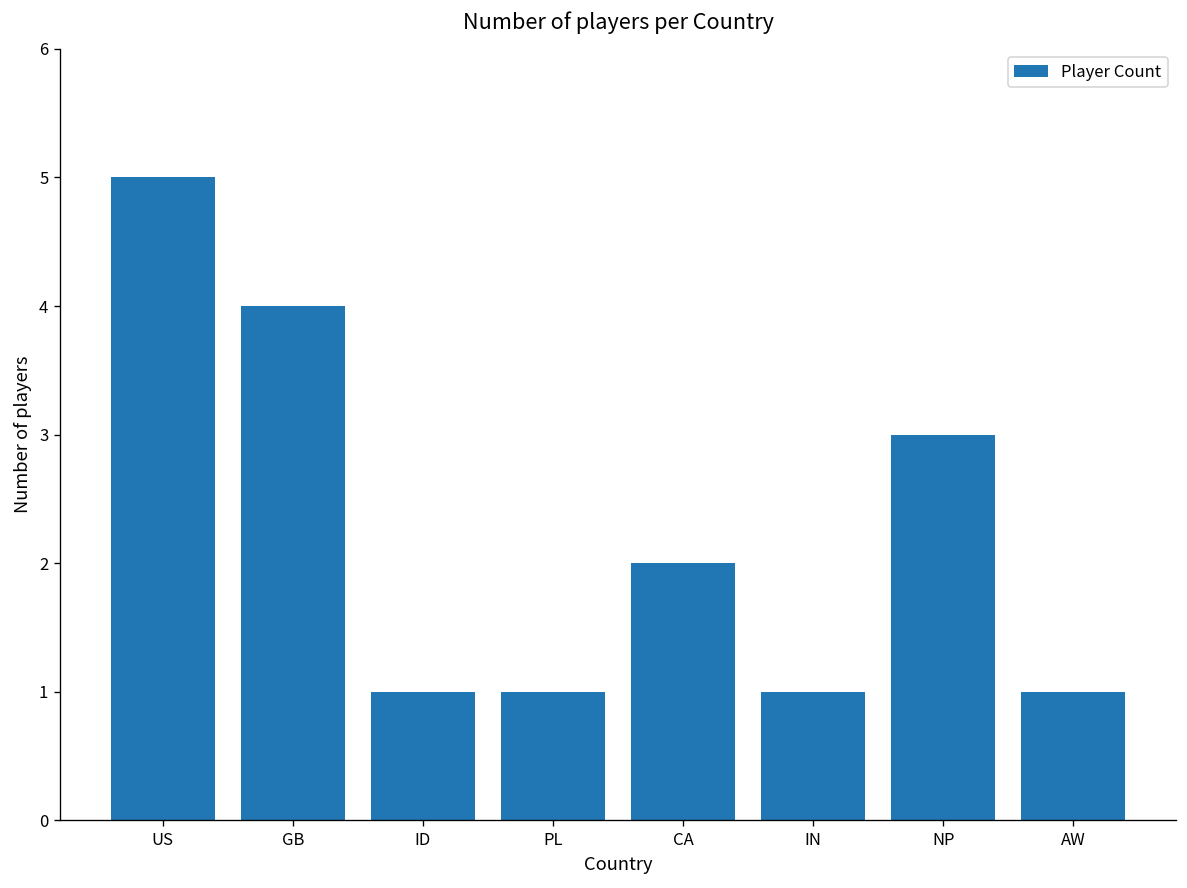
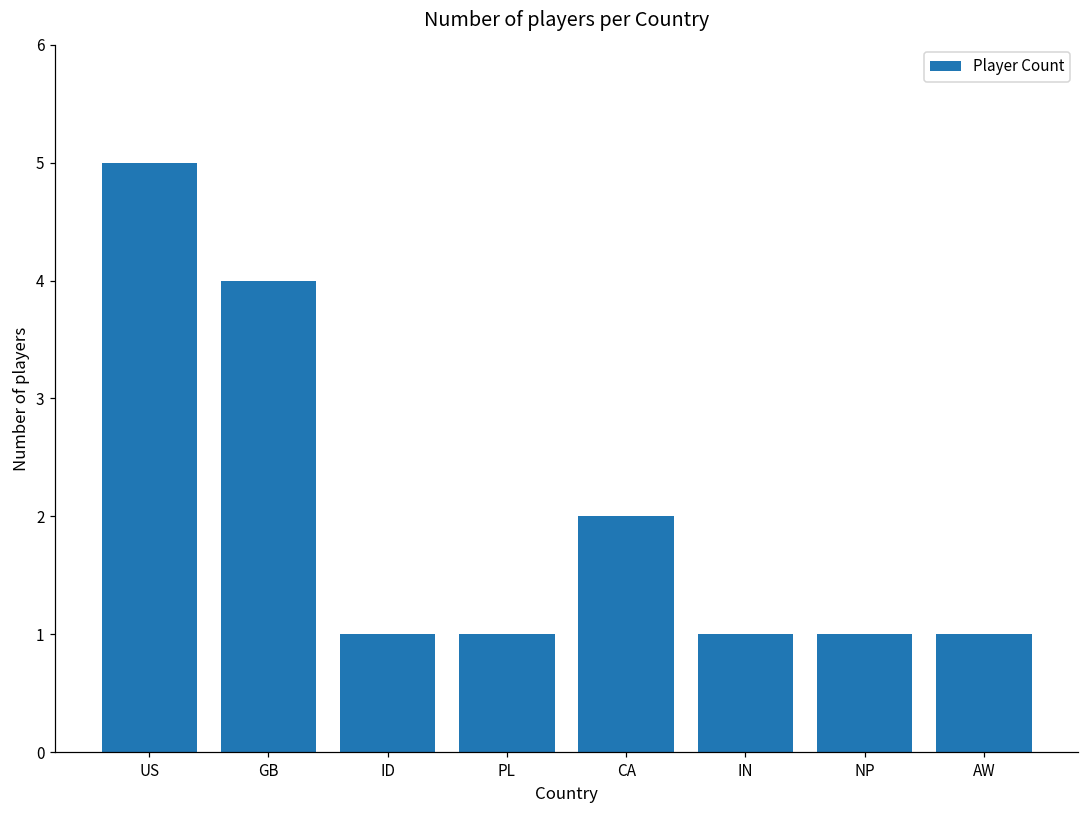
NP: 3 -> 1
